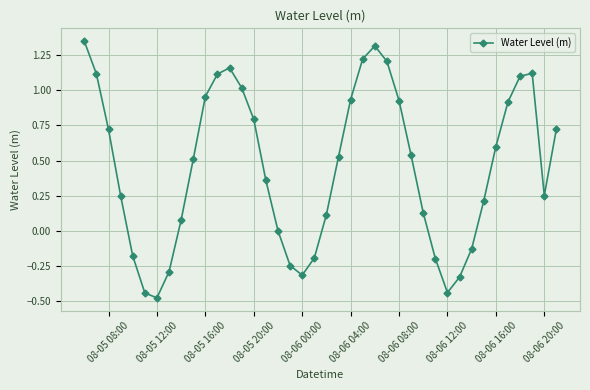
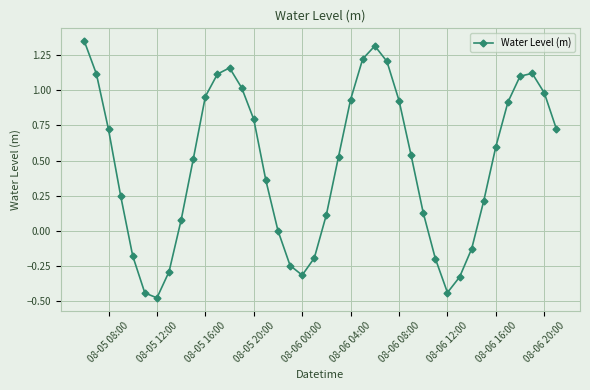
08-06 20:00: 0.25 -> 0.98
